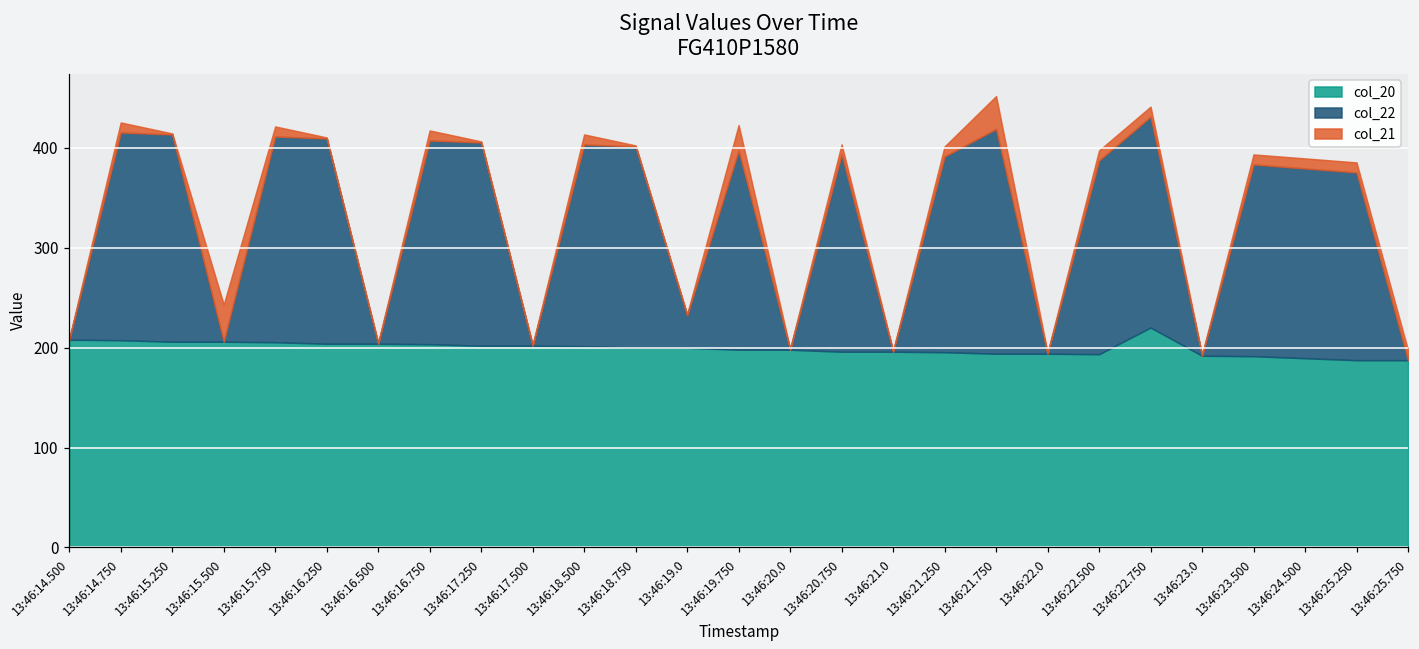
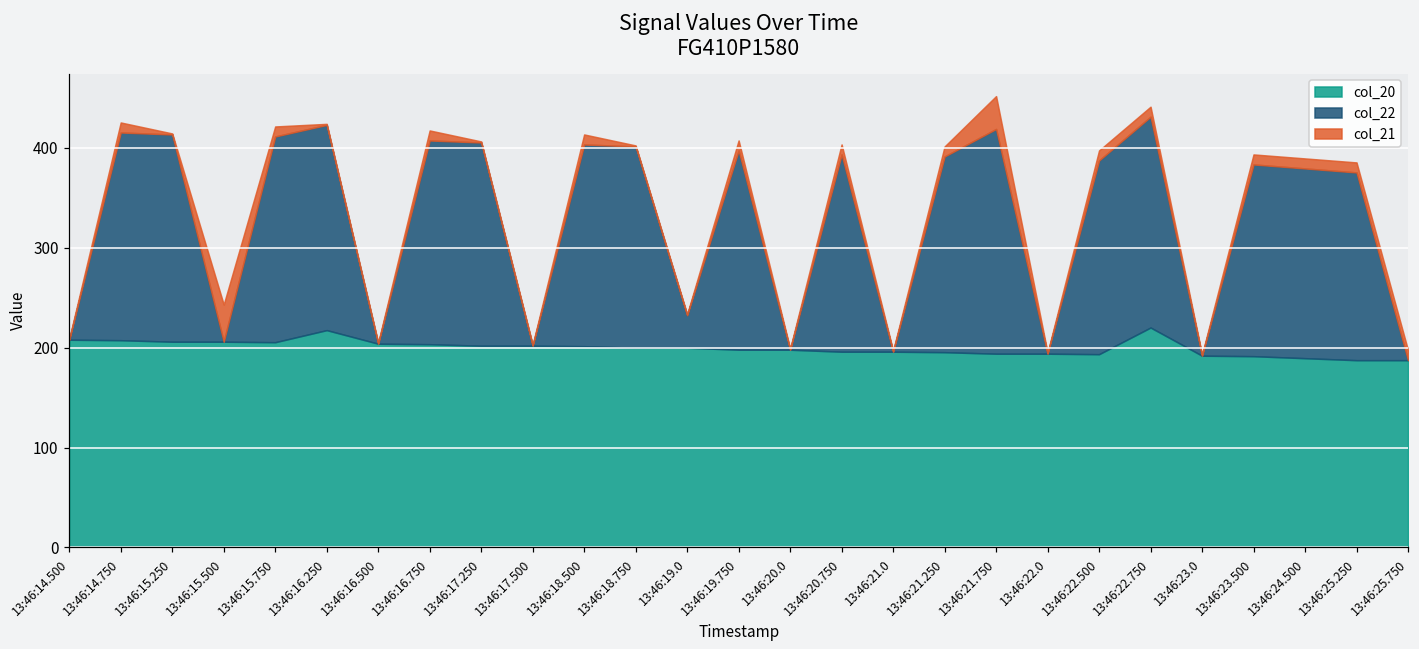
col_20, 13:46:16.250: 200 -> 220
col_21, 13:46:19.750: 30 -> 10
